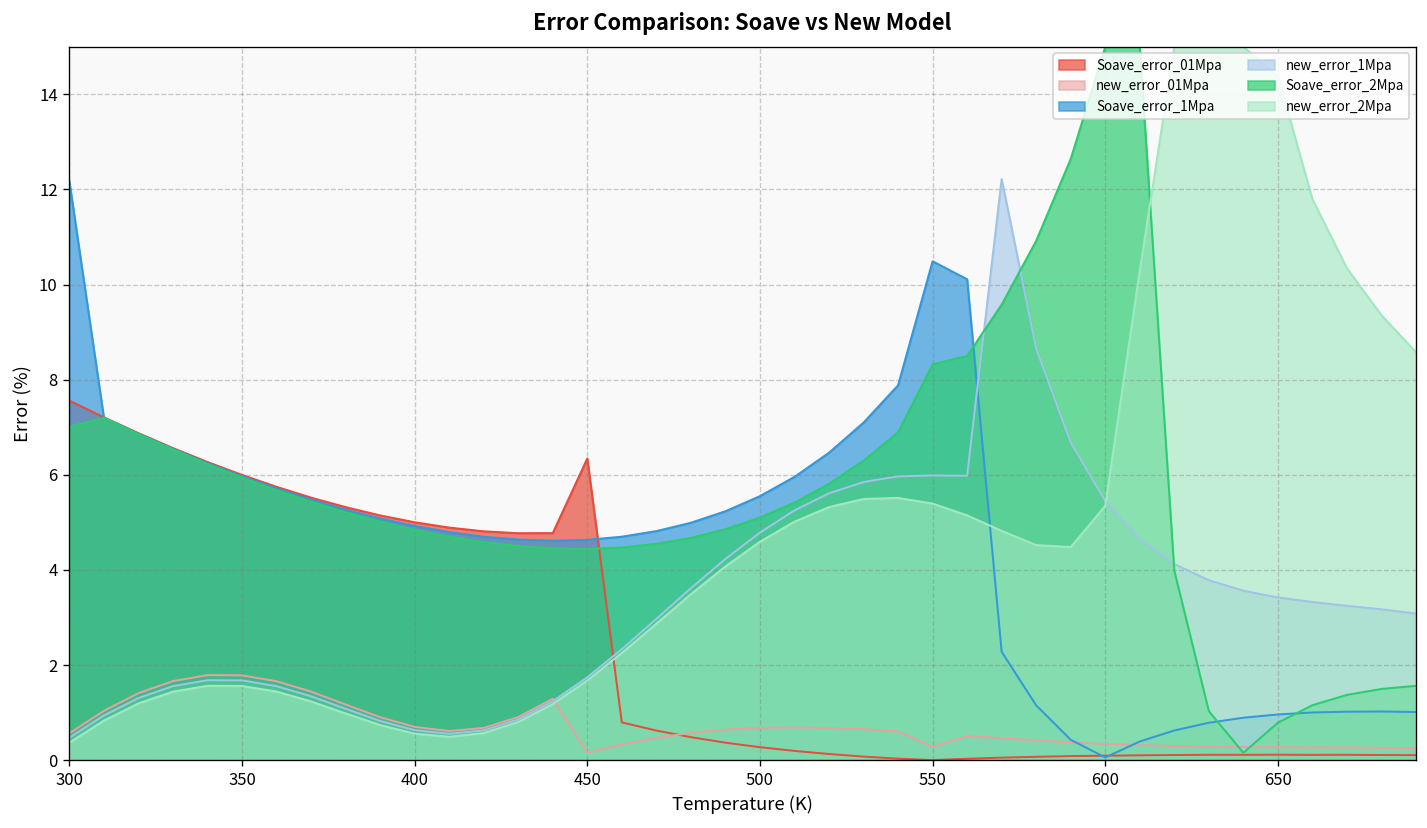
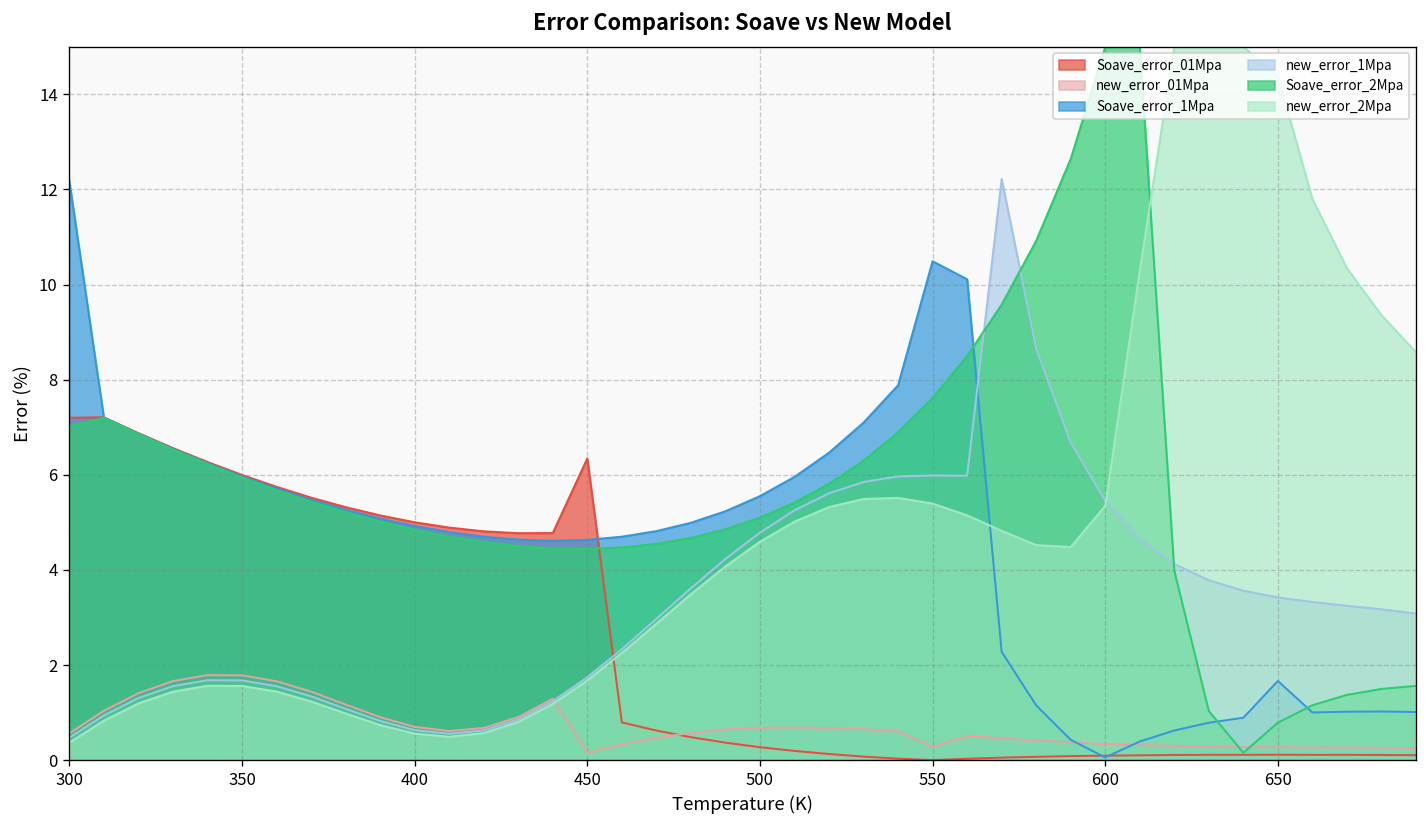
Soave_error_01Mpa, 300: 7.6 -> 7.2
Soave_error_2Mpa, 550: 8.3 -> 7.6
Soave_error_1Mpa, 650: 1.0 -> 1.7
